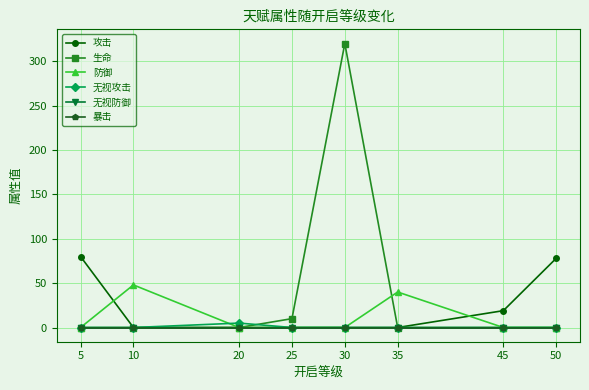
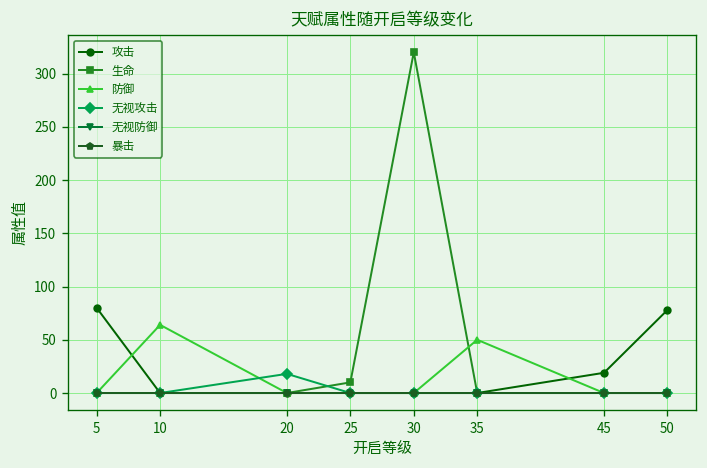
防御, 10: 50 -> 60
无视攻击, 20: 10 -> 20
防御, 35: 40 -> 50
